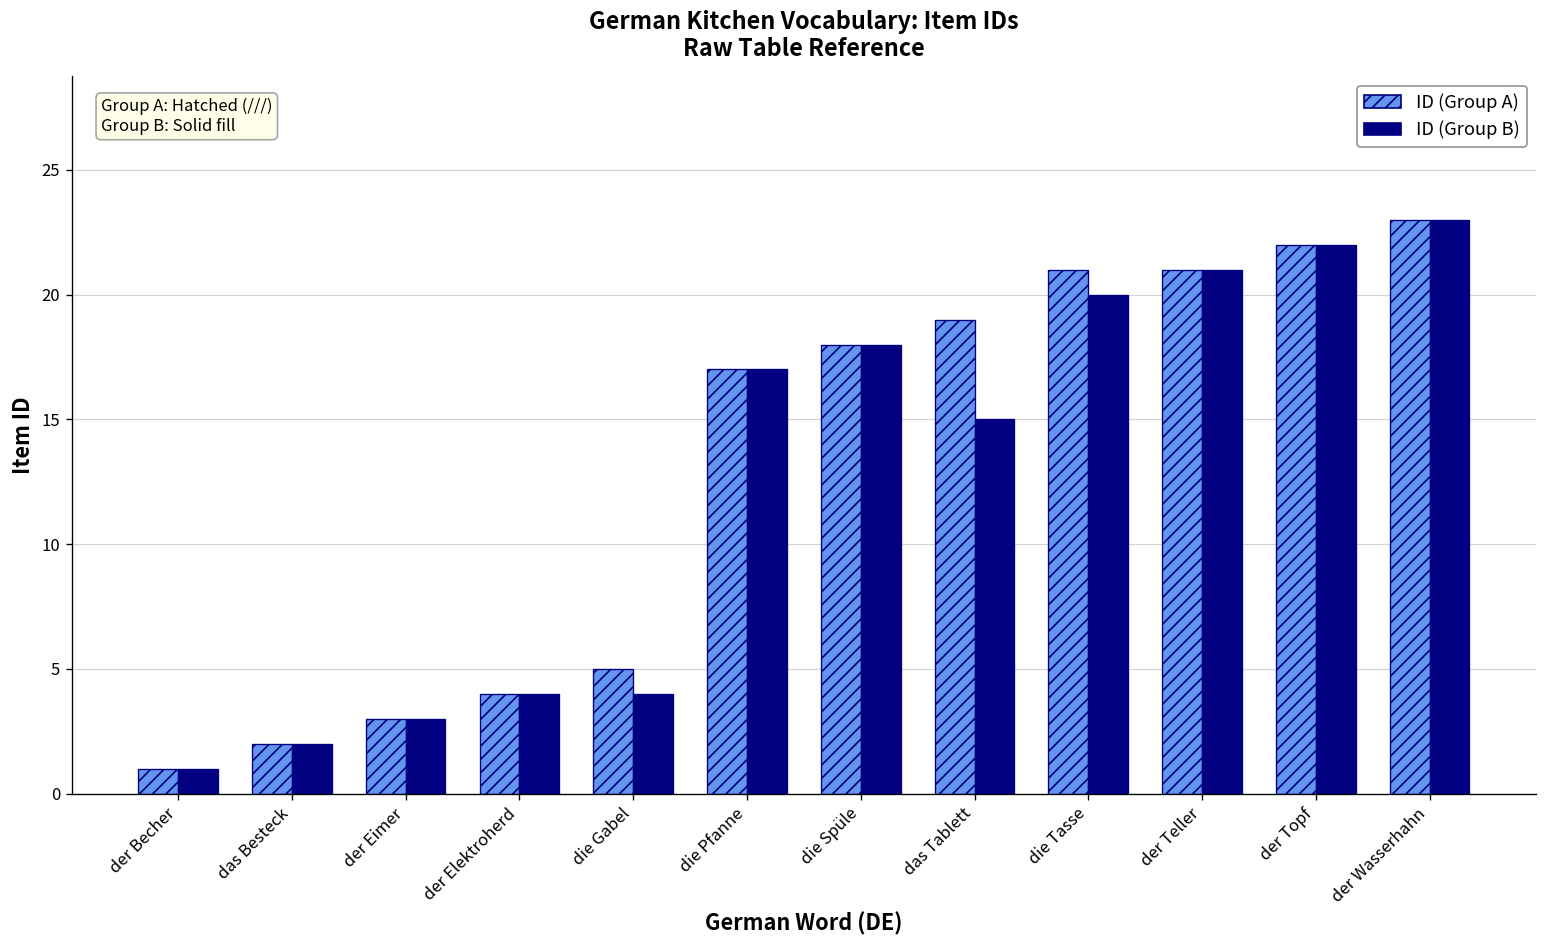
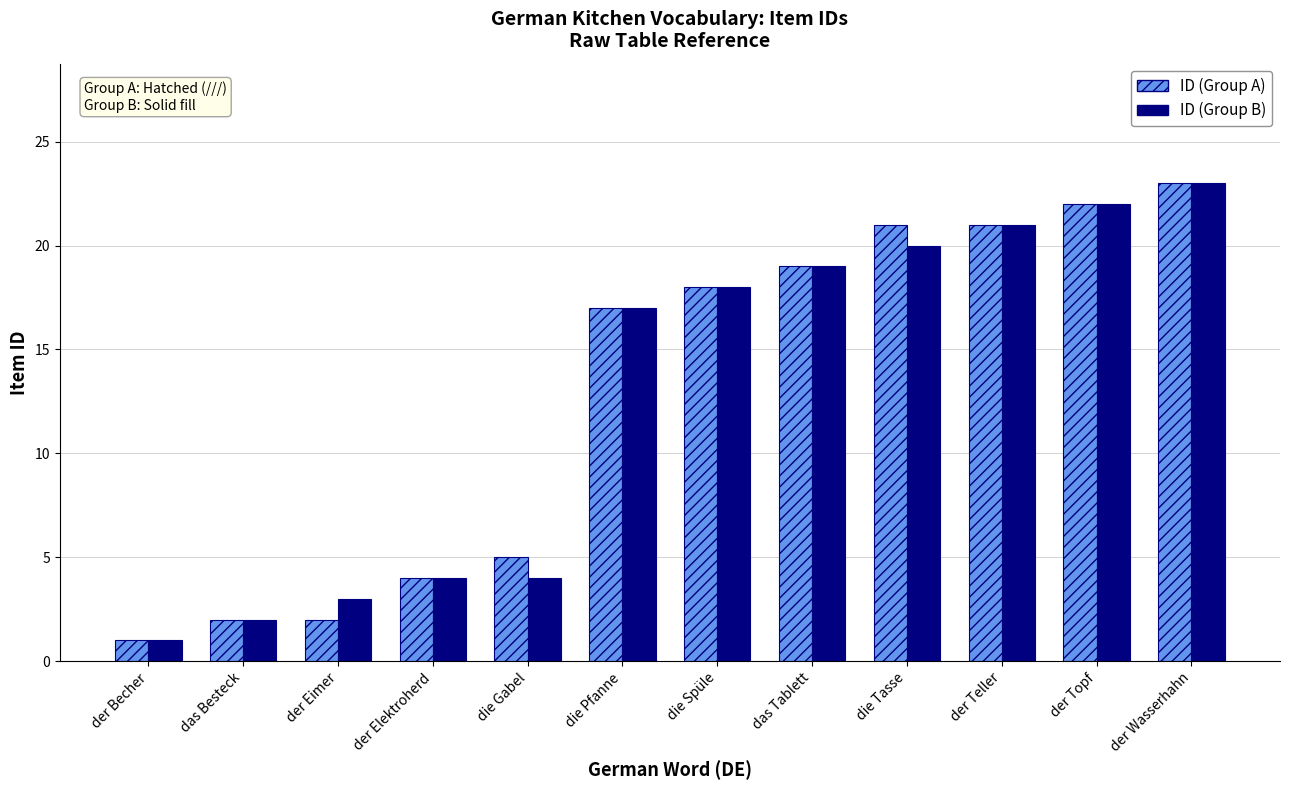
ID (Group A), der Eimer: 3 -> 2
ID (Group B), das Tablett: 15 -> 19
